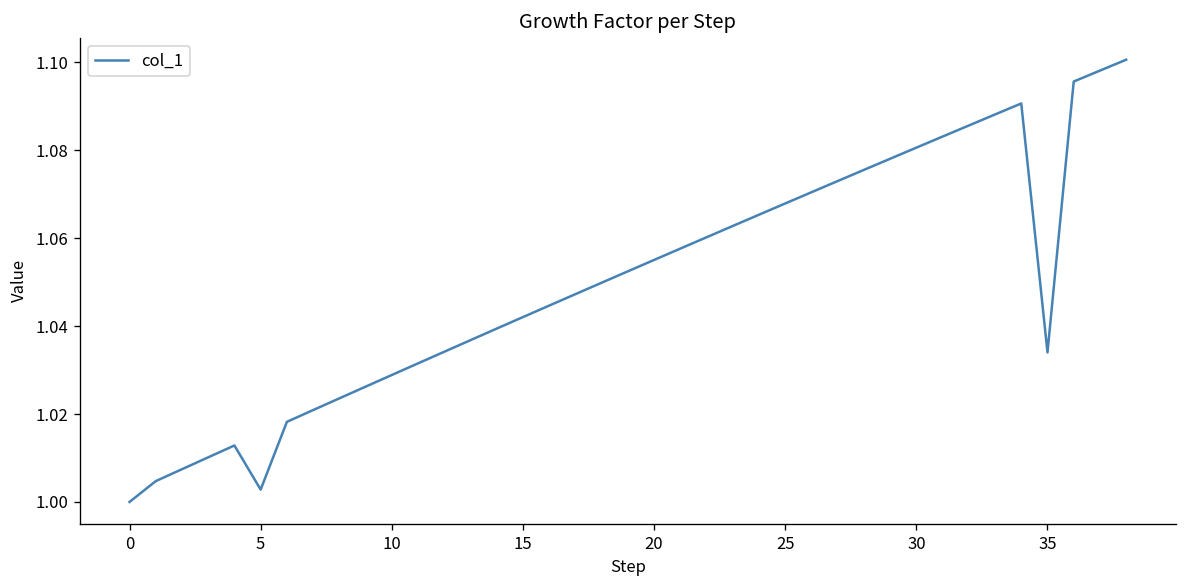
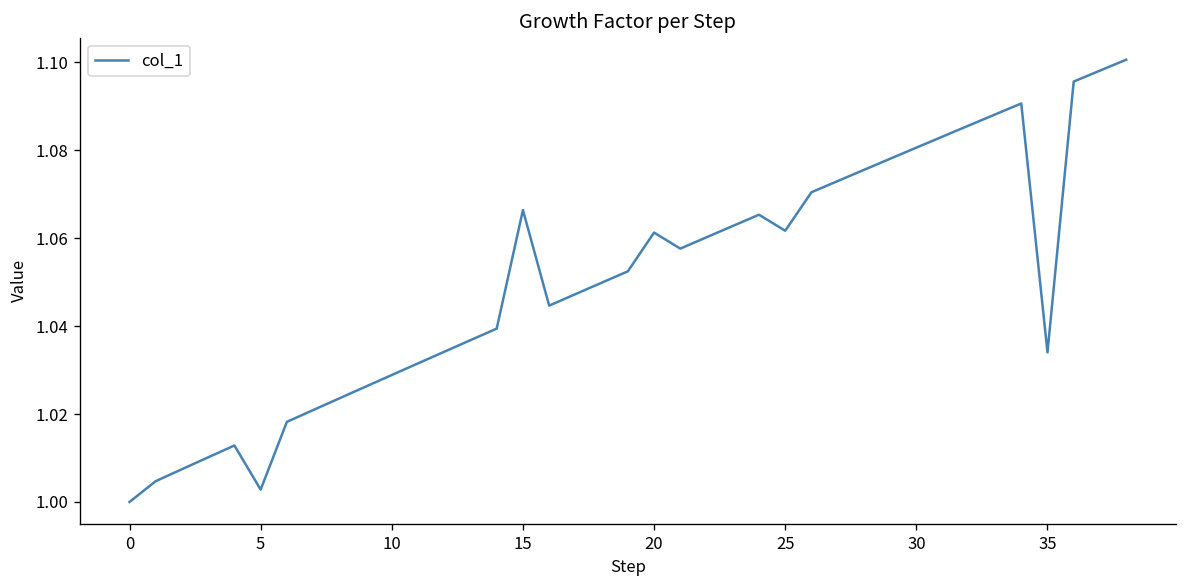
15: 1.042 -> 1.066
20: 1.055 -> 1.061
25: 1.068 -> 1.062
